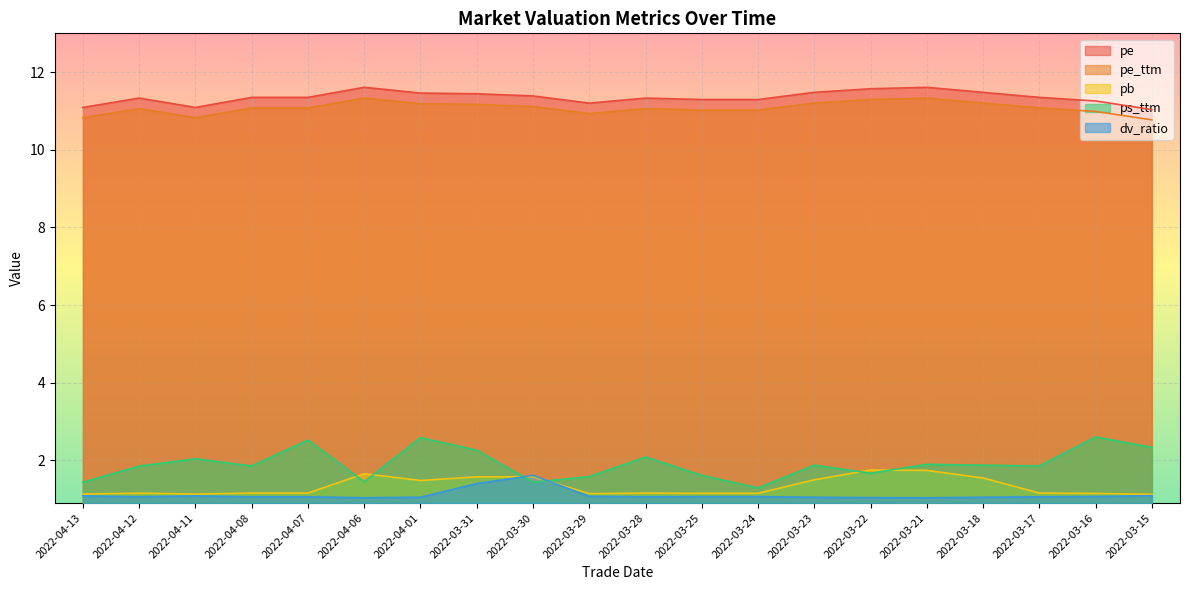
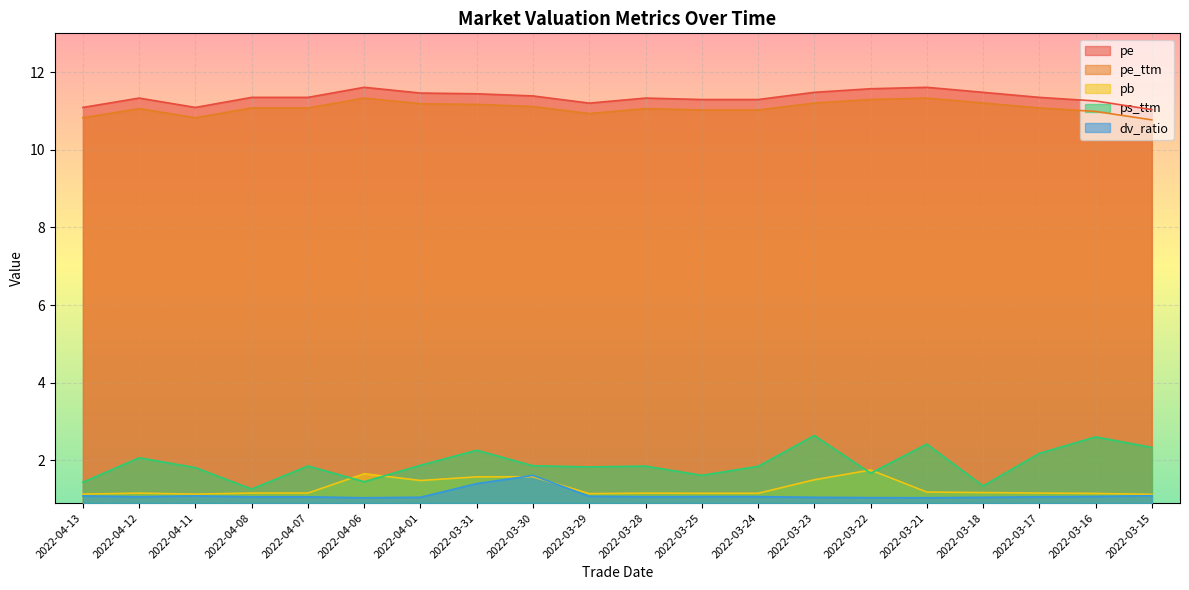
ps_ttm, 2022-04-12: 1.9 -> 2.1
ps_ttm, 2022-04-11: 2.0 -> 1.8
ps_ttm, 2022-04-08: 1.9 -> 1.3
ps_ttm, 2022-04-07: 2.5 -> 1.9
ps_ttm, 2022-04-01: 2.6 -> 1.9
ps_ttm, 2022-03-30: 1.4 -> 1.9
ps_ttm, 2022-03-29: 1.6 -> 1.8
ps_ttm, 2022-03-28: 2.1 -> 1.9
ps_ttm, 2022-03-24: 1.3 -> 1.8
ps_ttm, 2022-03-23: 1.9 -> 2.6
pb, 2022-03-21: 1.7 -> 1.2
ps_ttm, 2022-03-21: 1.9 -> 2.4
pb, 2022-03-18: 1.5 -> 1.2
ps_ttm, 2022-03-18: 1.9 -> 1.3
ps_ttm, 2022-03-17: 1.9 -> 2.2
